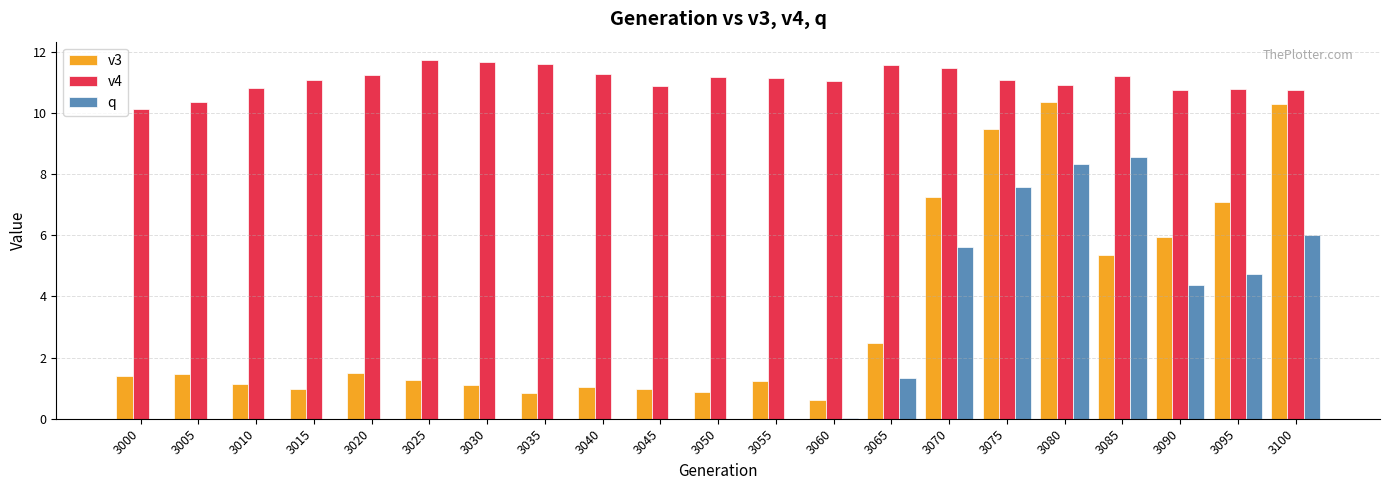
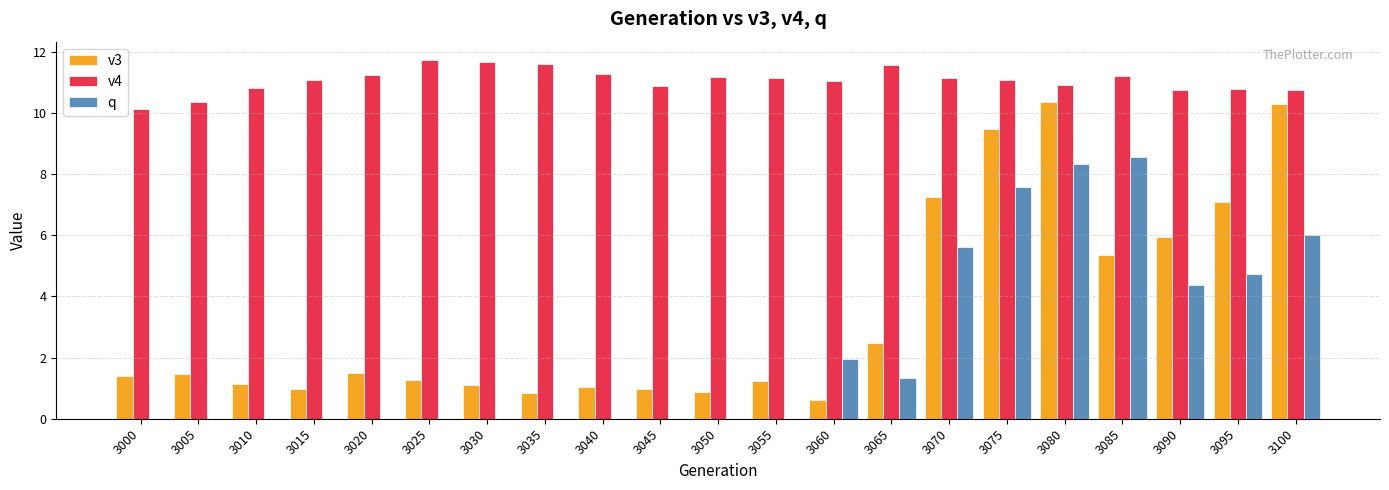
q, 3060: 0.0 -> 2.0
v4, 3070: 11.5 -> 11.1
